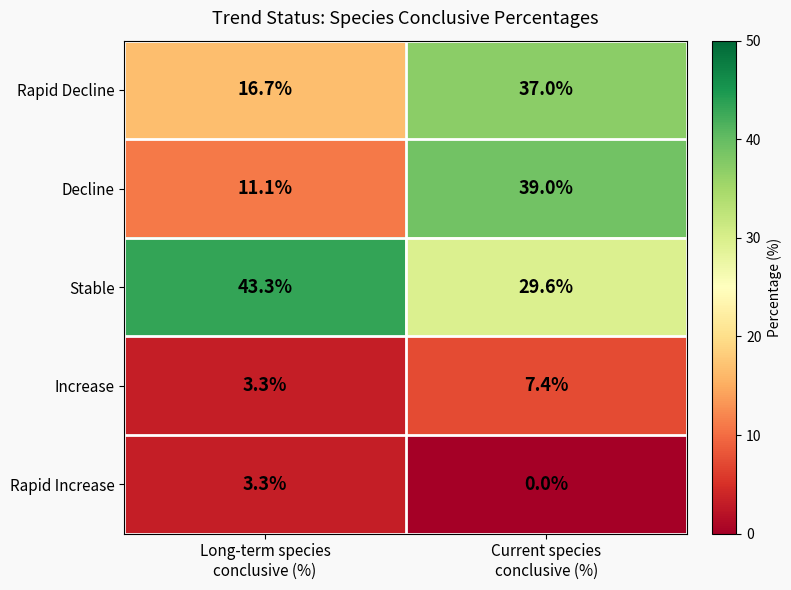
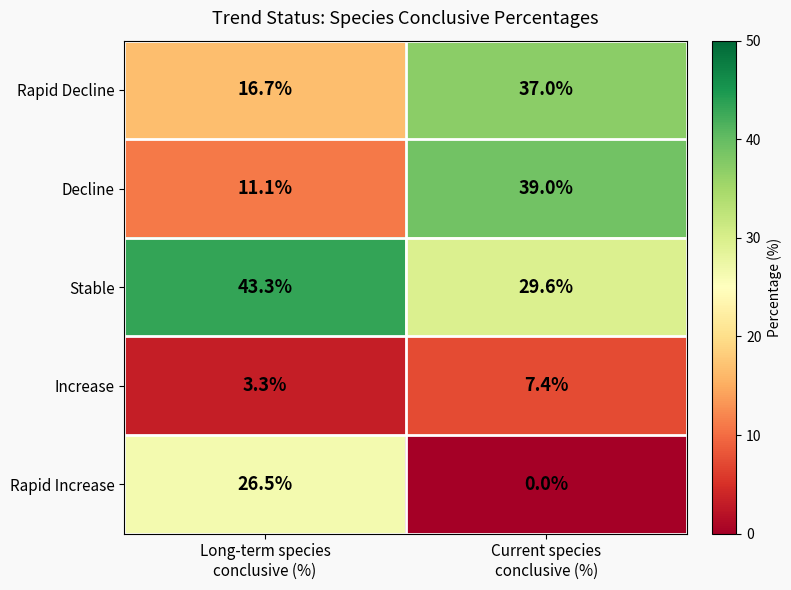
Rapid Increase, Long-term species conclusive (%): 3.3% -> 26.5%
